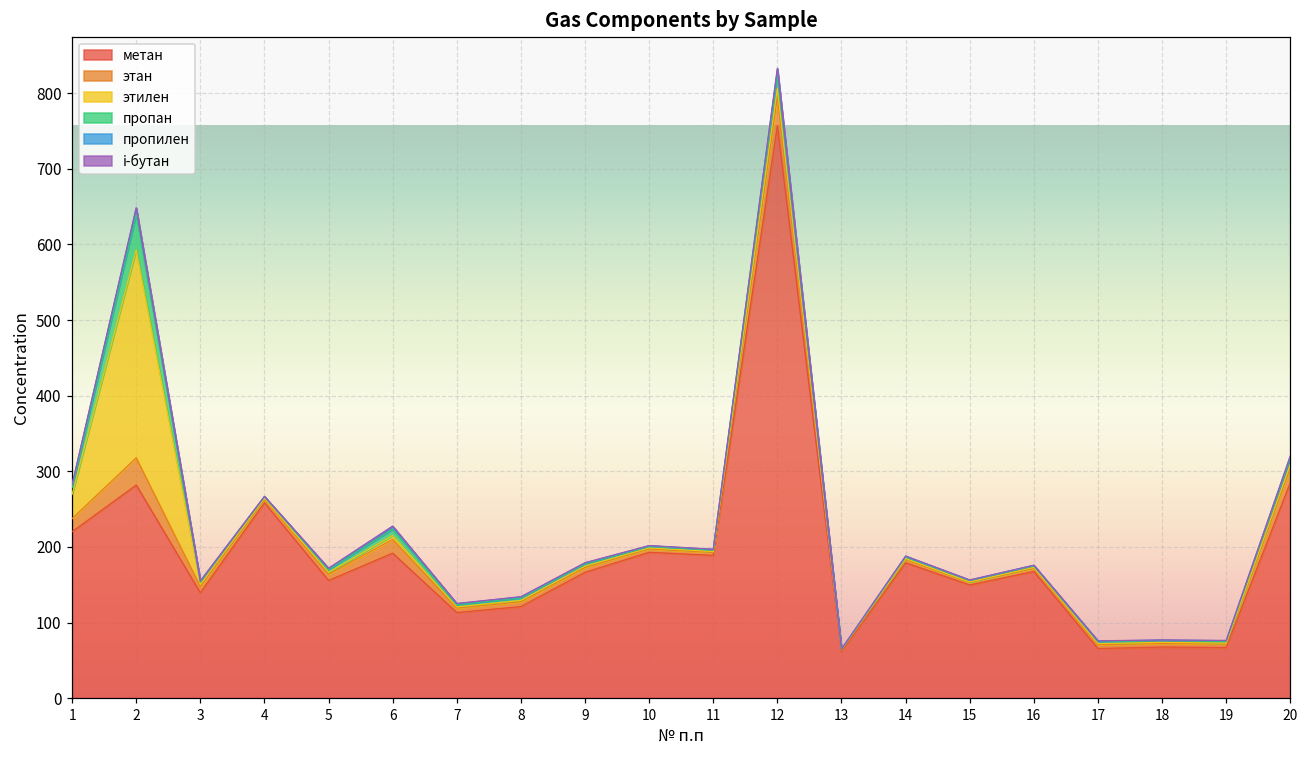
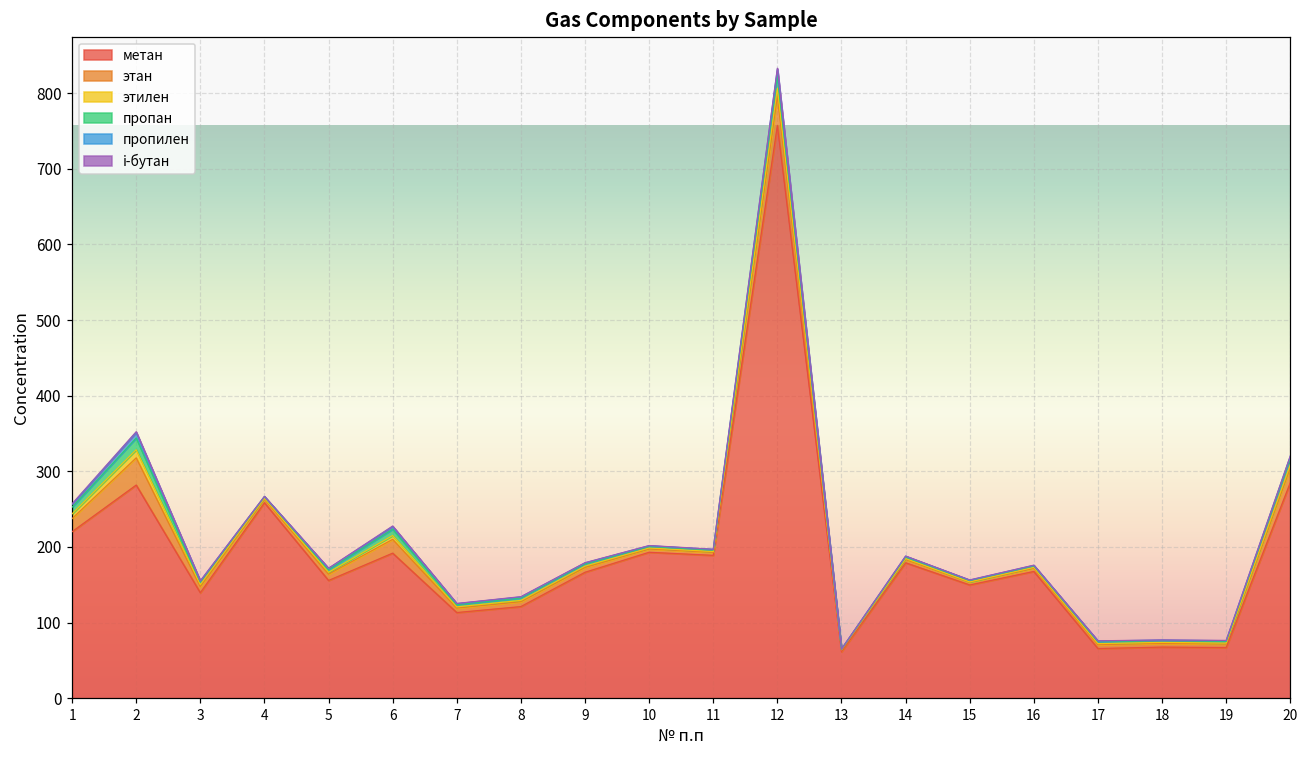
этилен, 1: 30 -> 10
этилен, 2: 280 -> 10
пропан, 2: 50 -> 20
